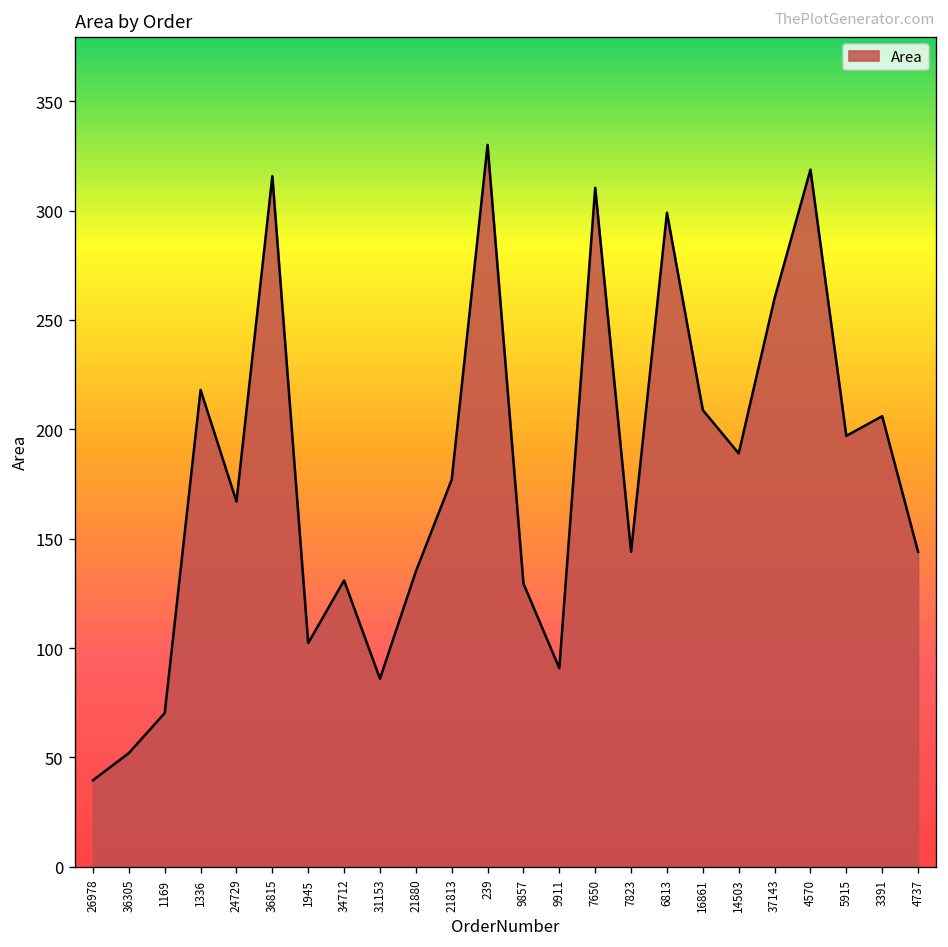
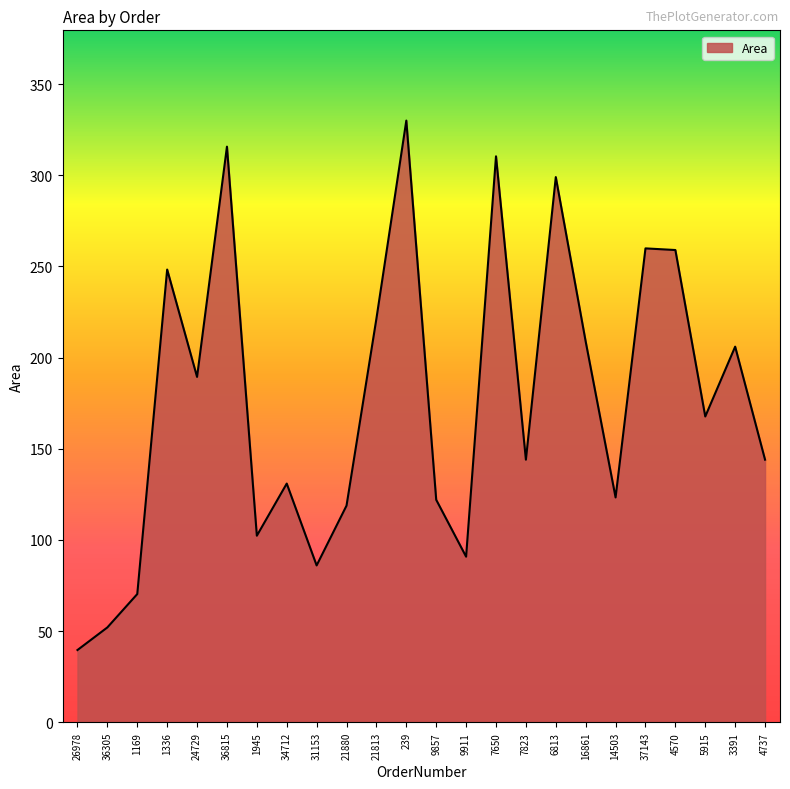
1336: 218 -> 248
24729: 167 -> 189
21880: 135 -> 119
21813: 177 -> 221
9857: 130 -> 122
14503: 189 -> 123
4570: 319 -> 259
5915: 197 -> 168
